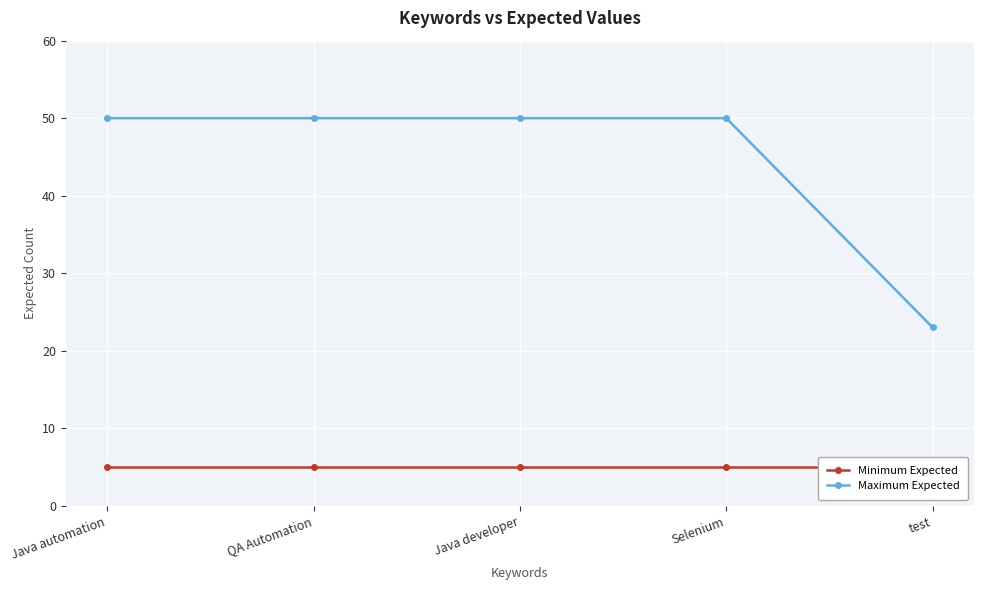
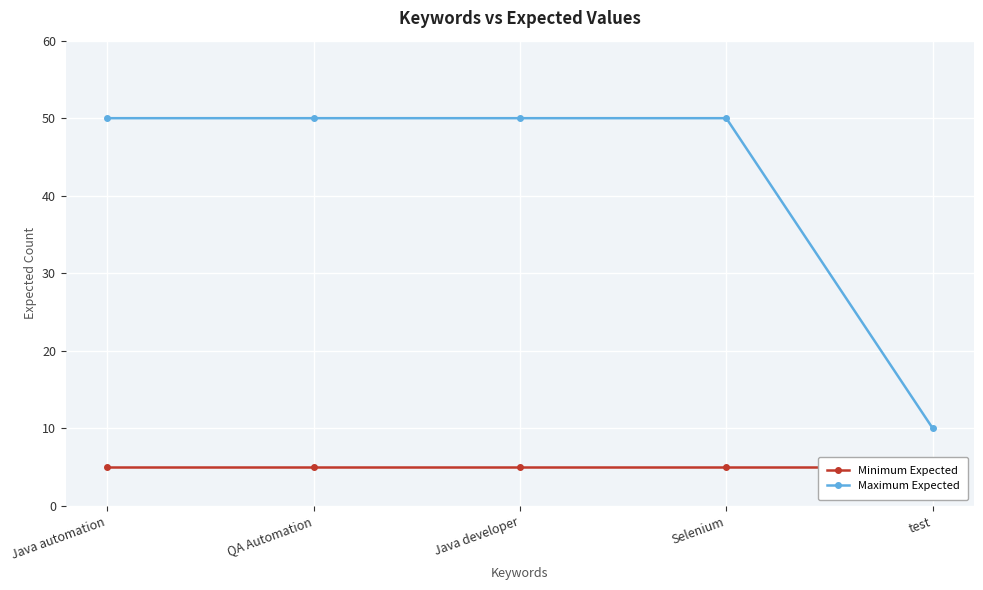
Maximum Expected, test: 23 -> 10
